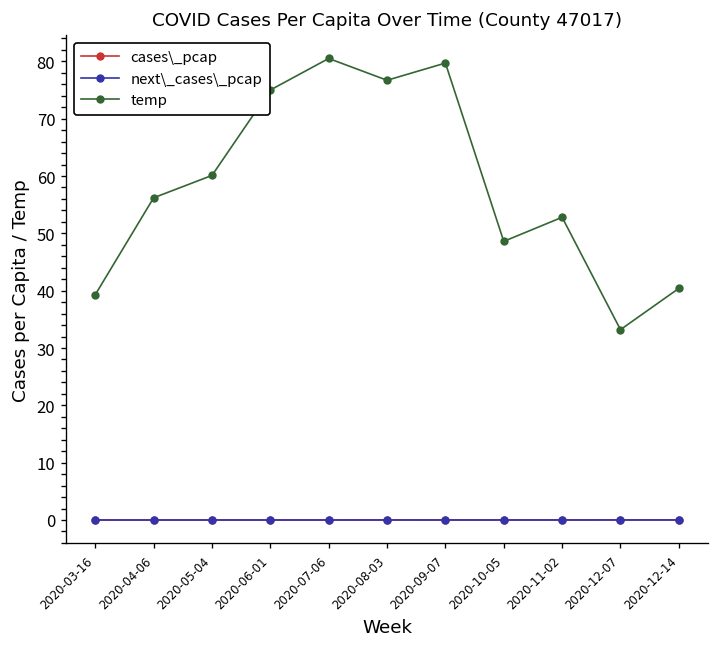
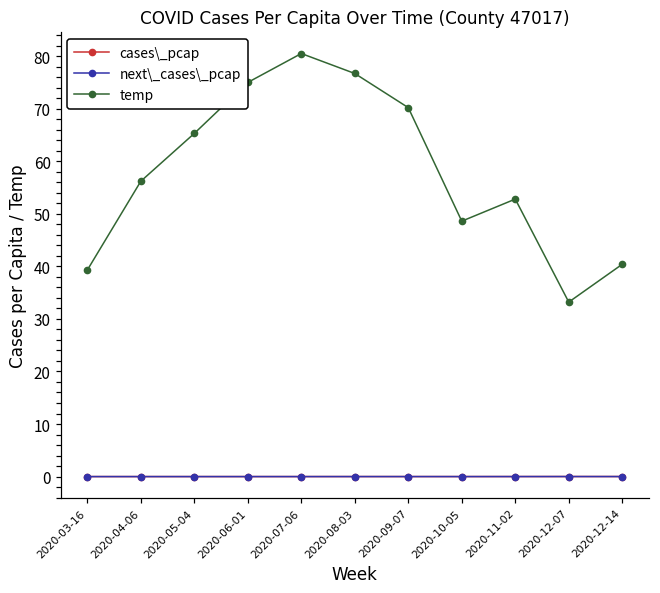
temp, 2020-05-04: 60 -> 65
temp, 2020-09-07: 80 -> 70
